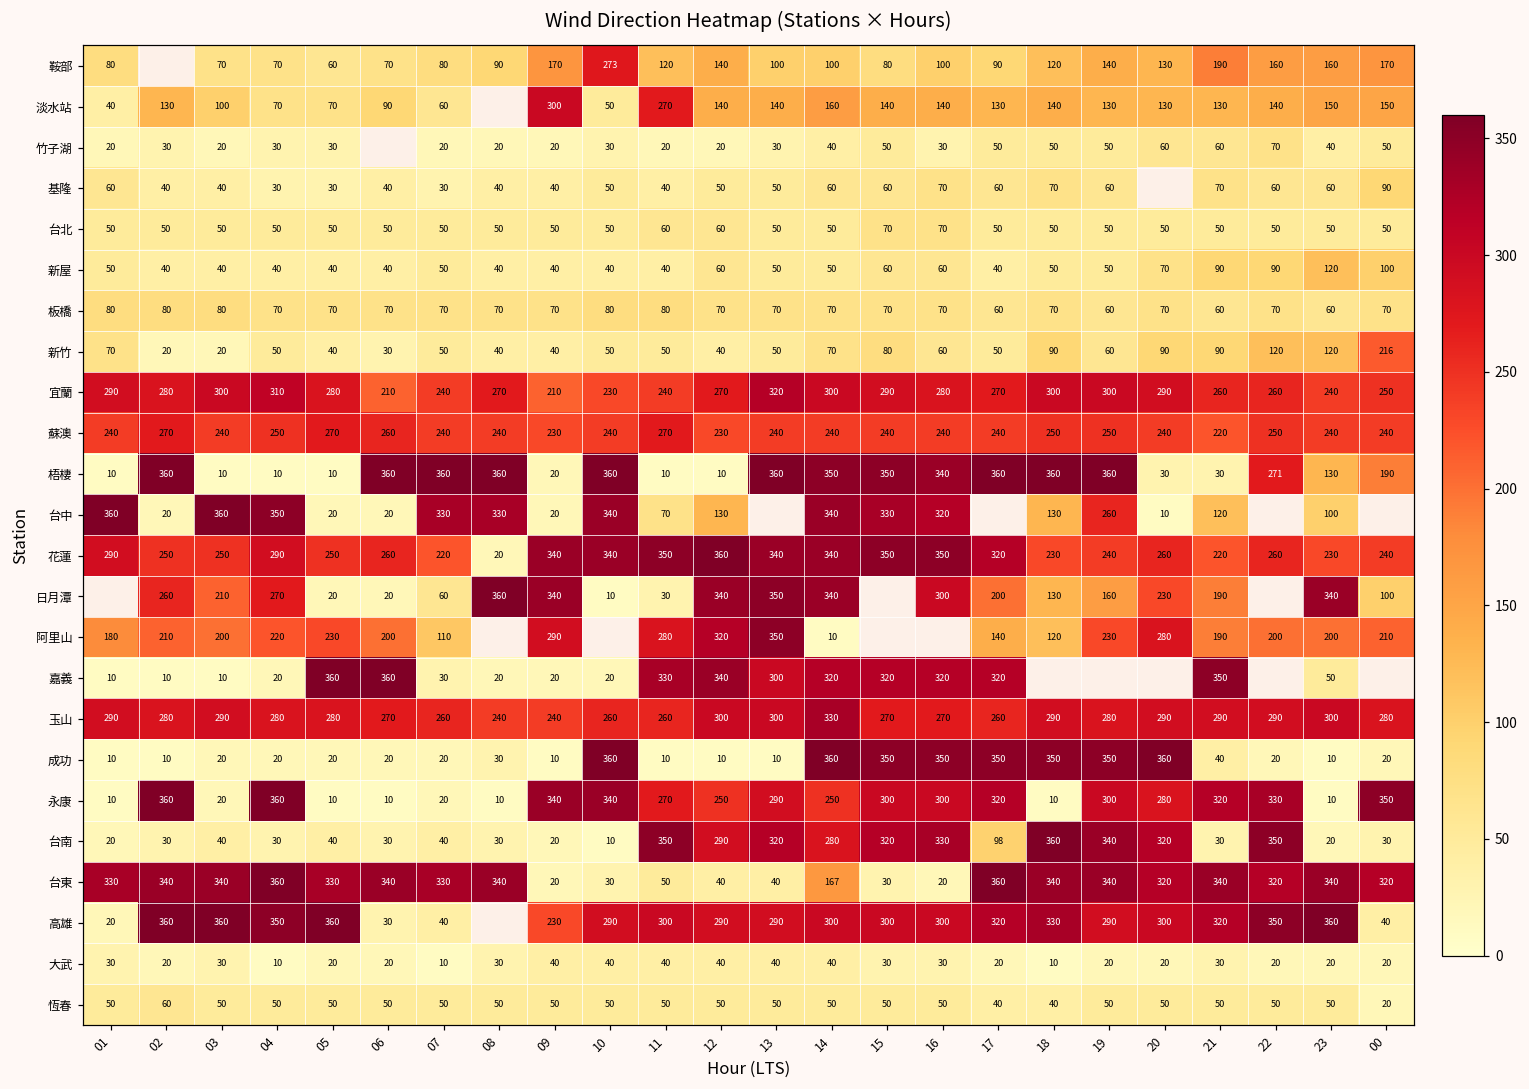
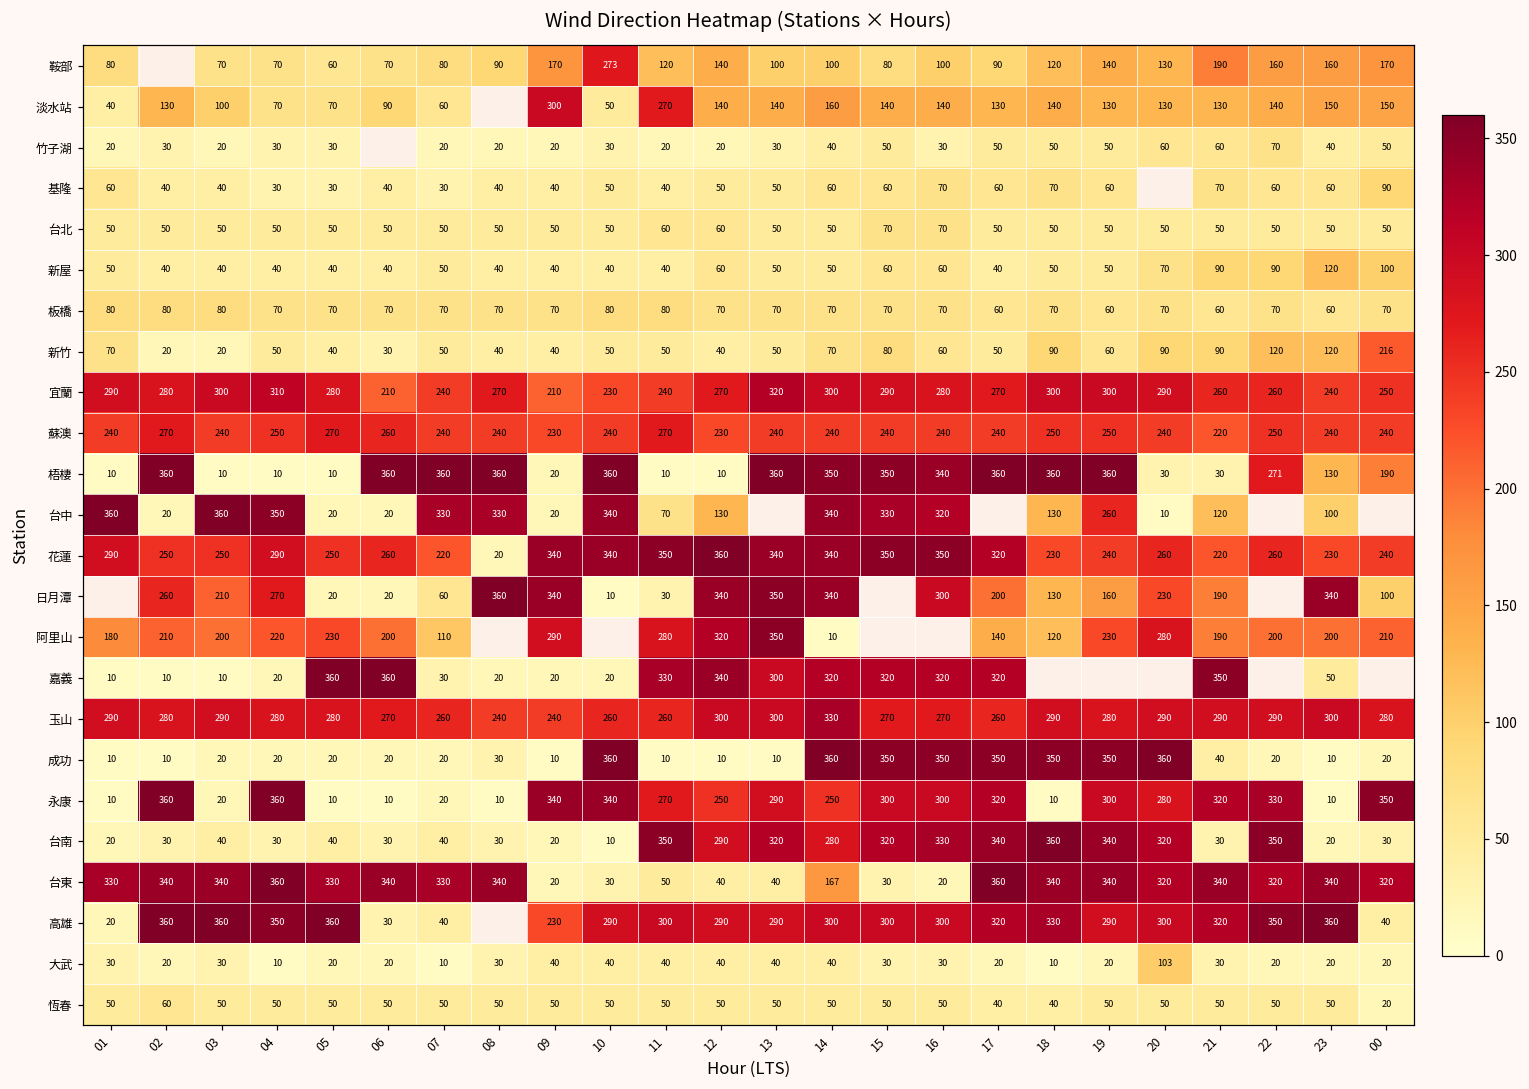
台南, 17: 98 -> 340
大武, 20: 20 -> 103
